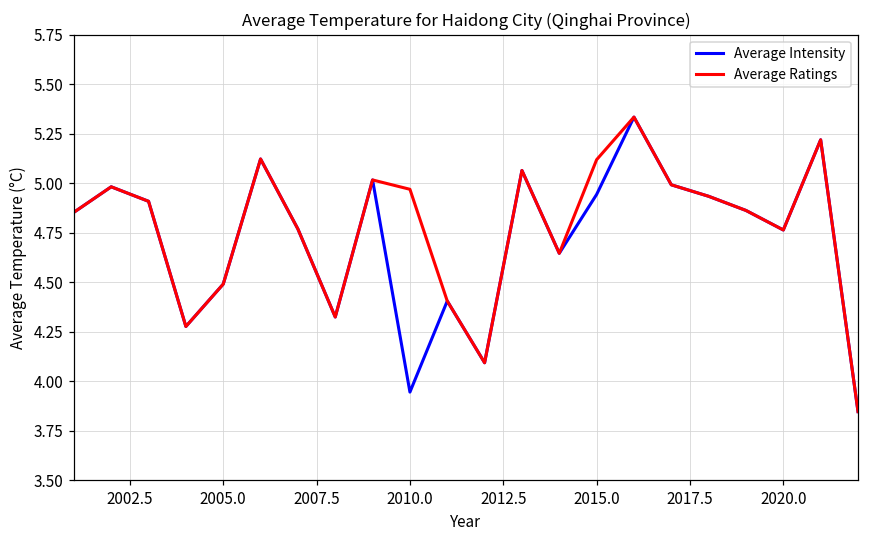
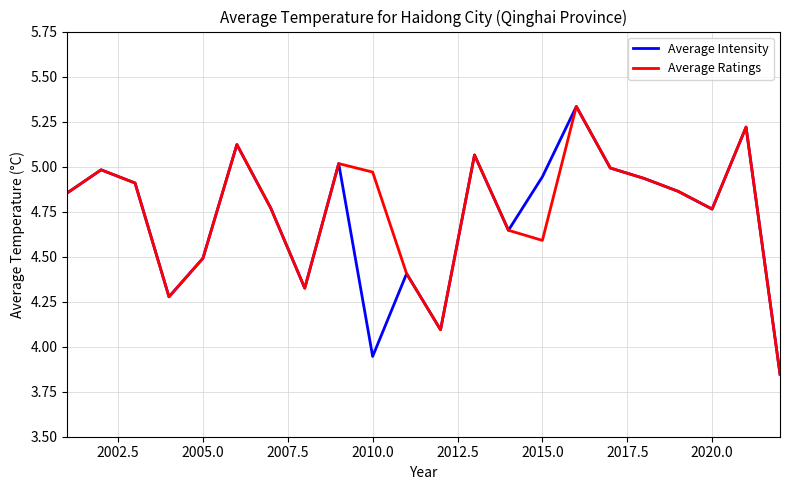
Average Ratings, 2015.0: 5.12 -> 4.59
